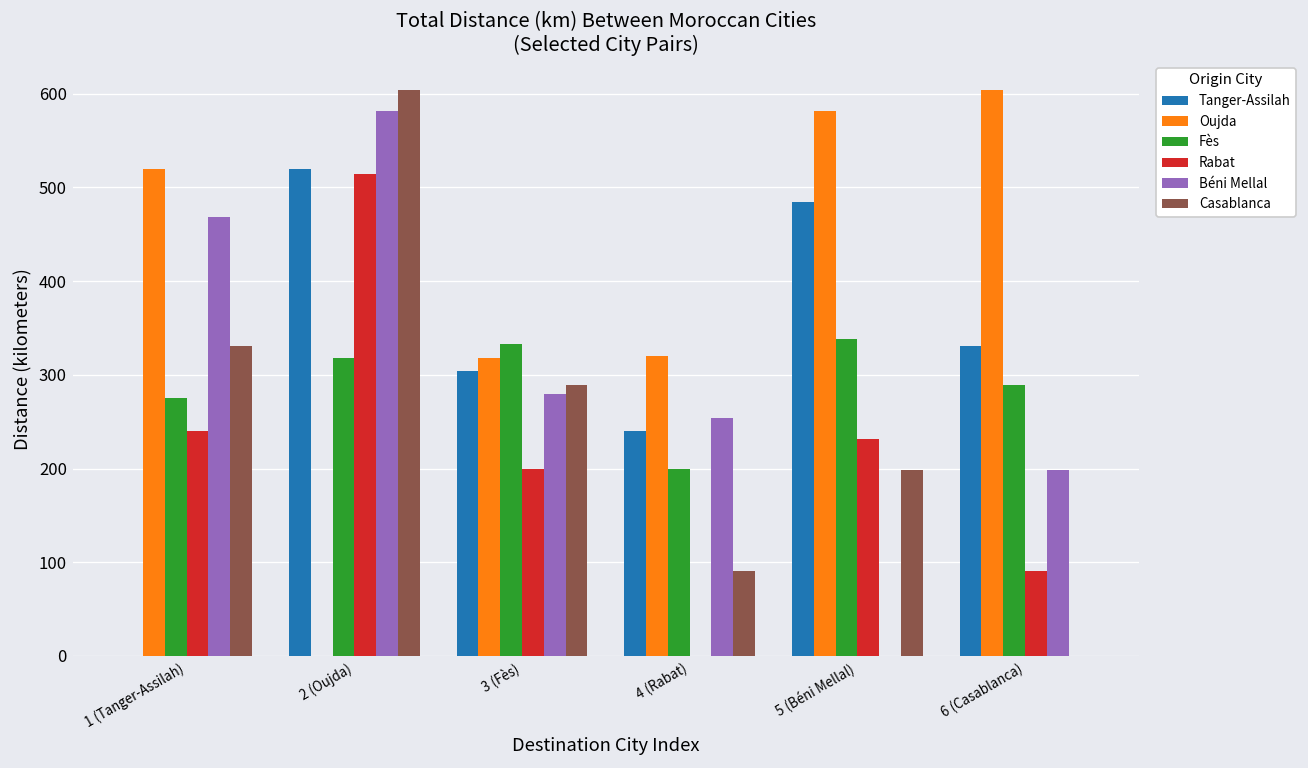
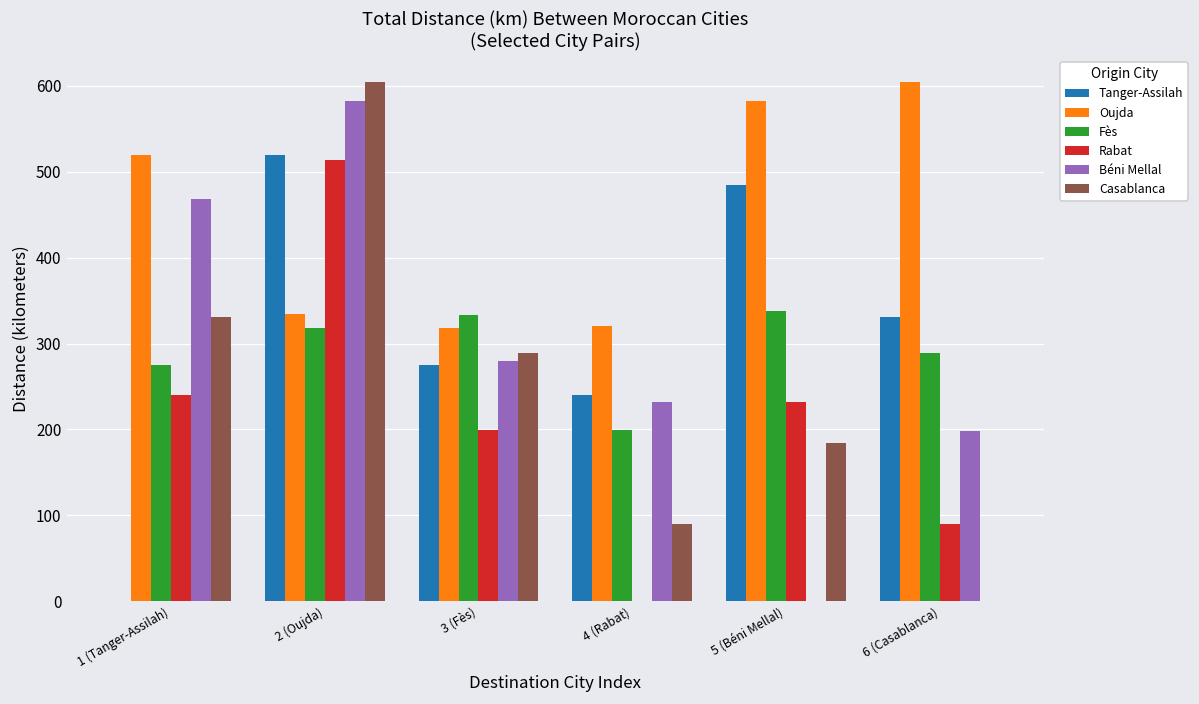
Oujda, 2 (Oujda): 0 -> 340
Tanger-Assilah, 3 (Fès): 300 -> 280
Béni Mellal, 4 (Rabat): 250 -> 230
Casablanca, 5 (Béni Mellal): 200 -> 180
